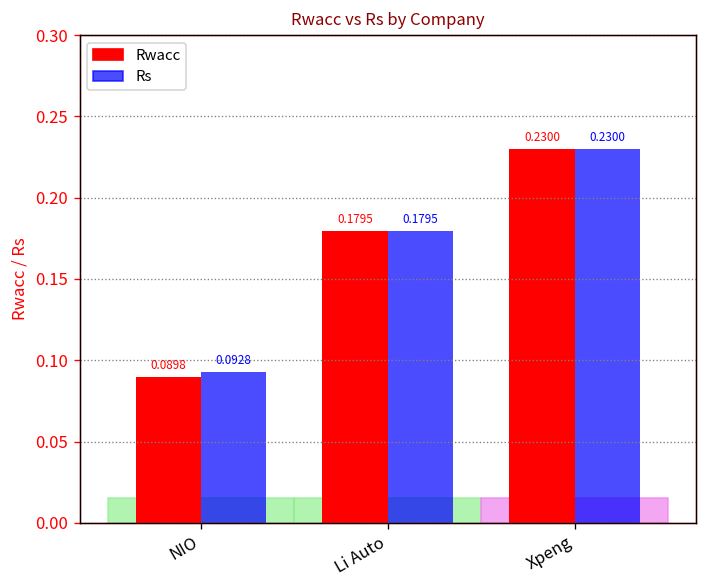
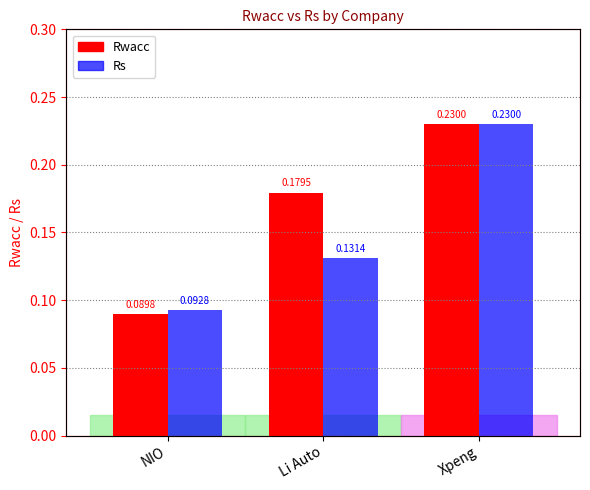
Rs, Li Auto: 0.1795 -> 0.1314
